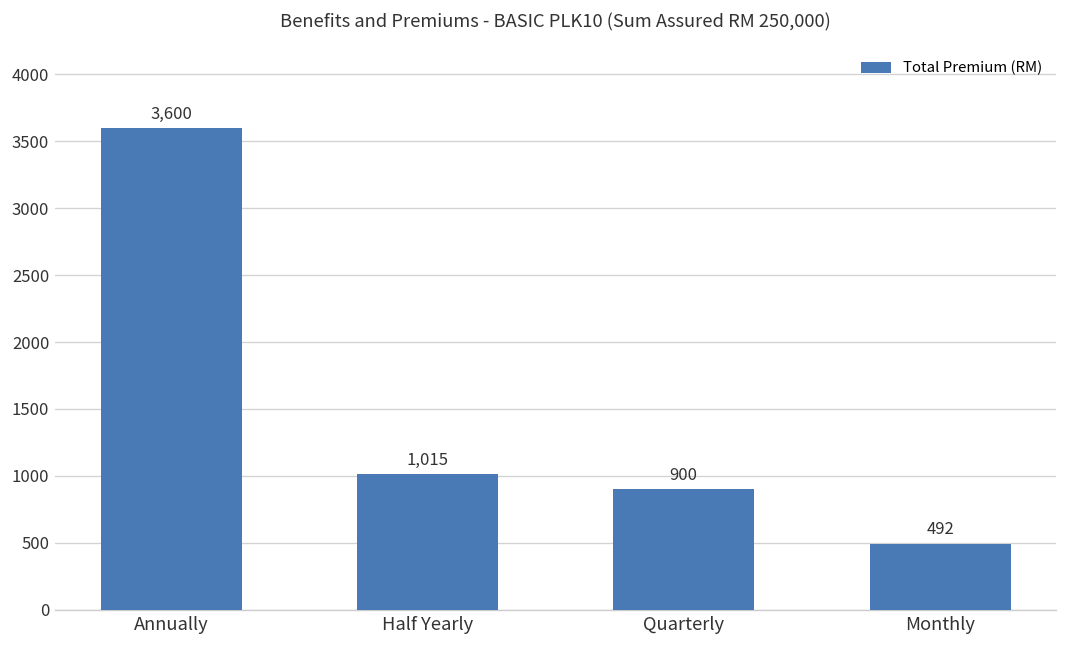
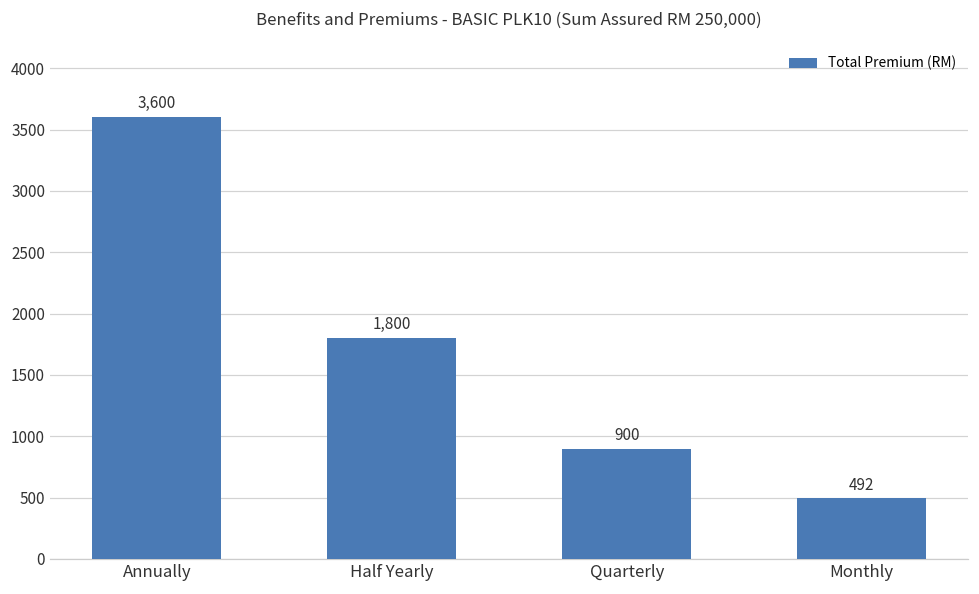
Half Yearly: 1,015 -> 1,800
